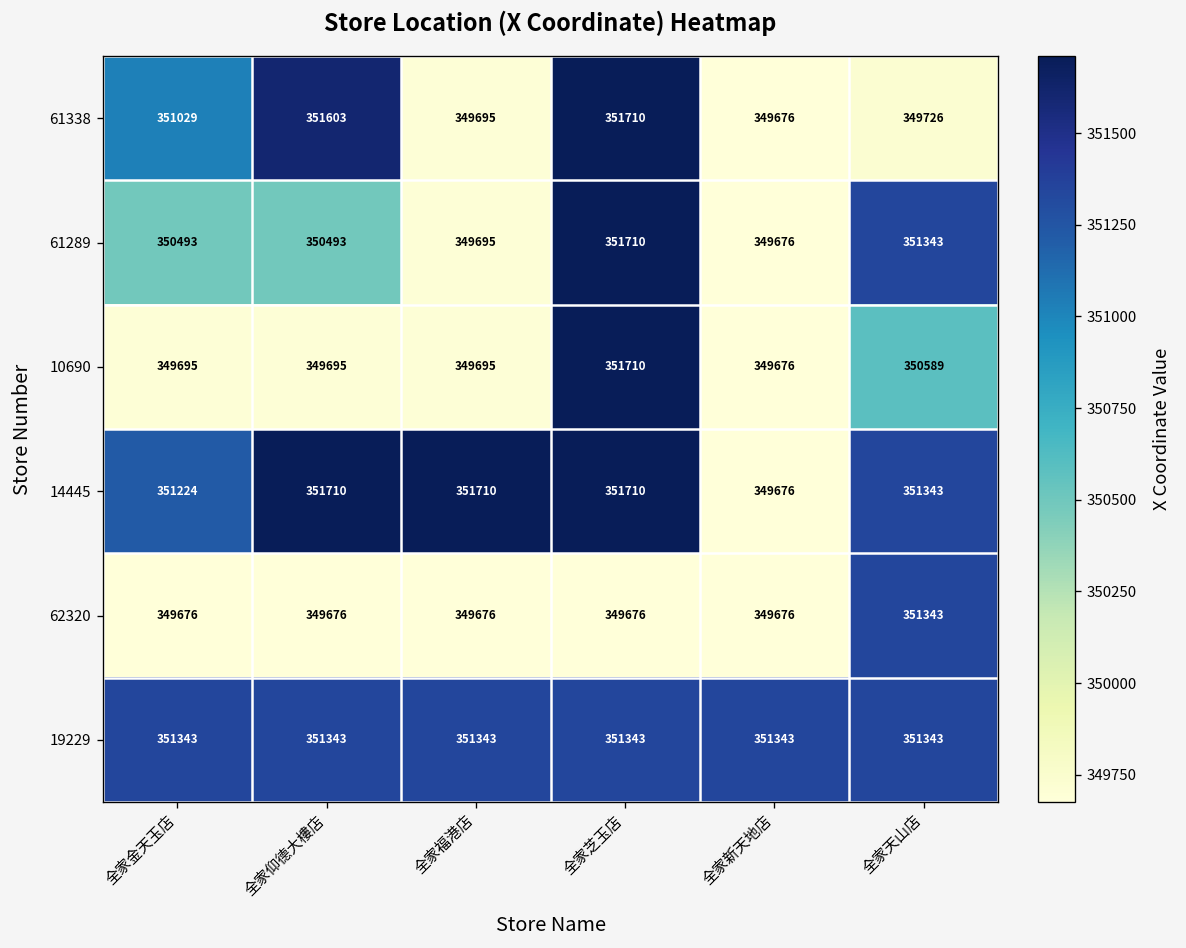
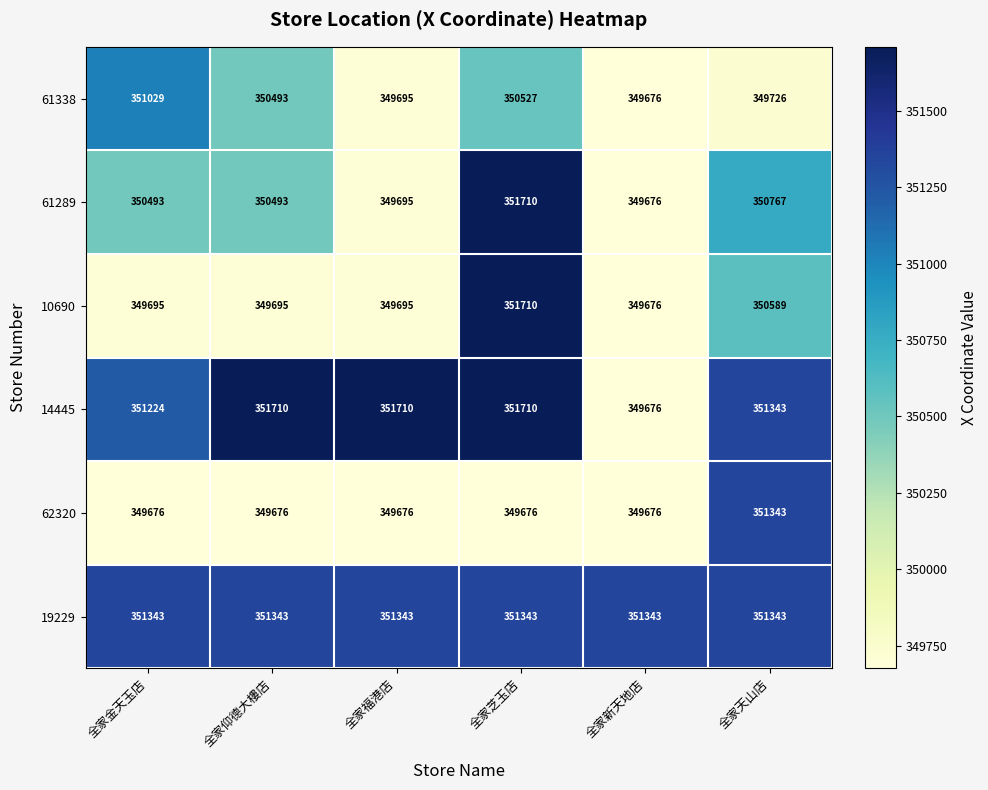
61338, 全家仰德大樓店: 351603 -> 350493
61338, 全家芝玉店: 351710 -> 350527
61289, 全家天山店: 351343 -> 350767
